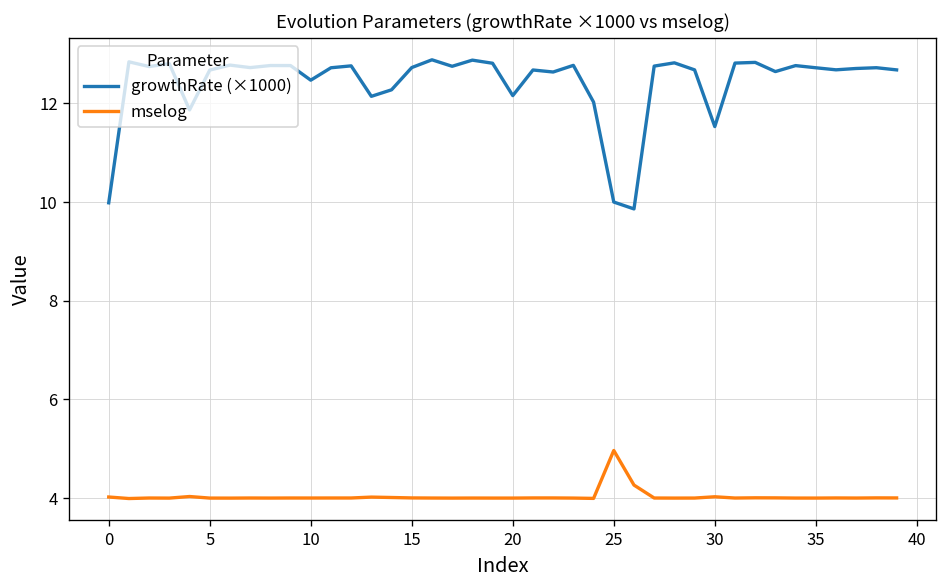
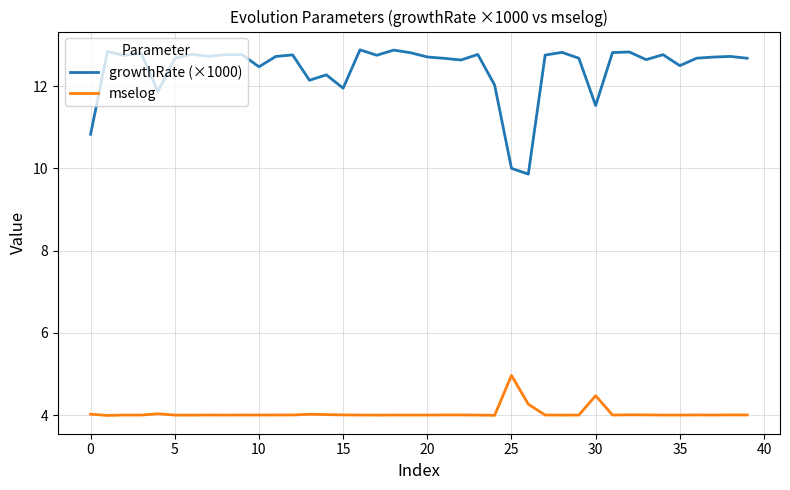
growthRate (×1000), 0: 10.0 -> 10.8
growthRate (×1000), 15: 12.7 -> 12.0
growthRate (×1000), 20: 12.2 -> 12.7
mselog, 30: 4.0 -> 4.5
growthRate (×1000), 35: 12.7 -> 12.5
